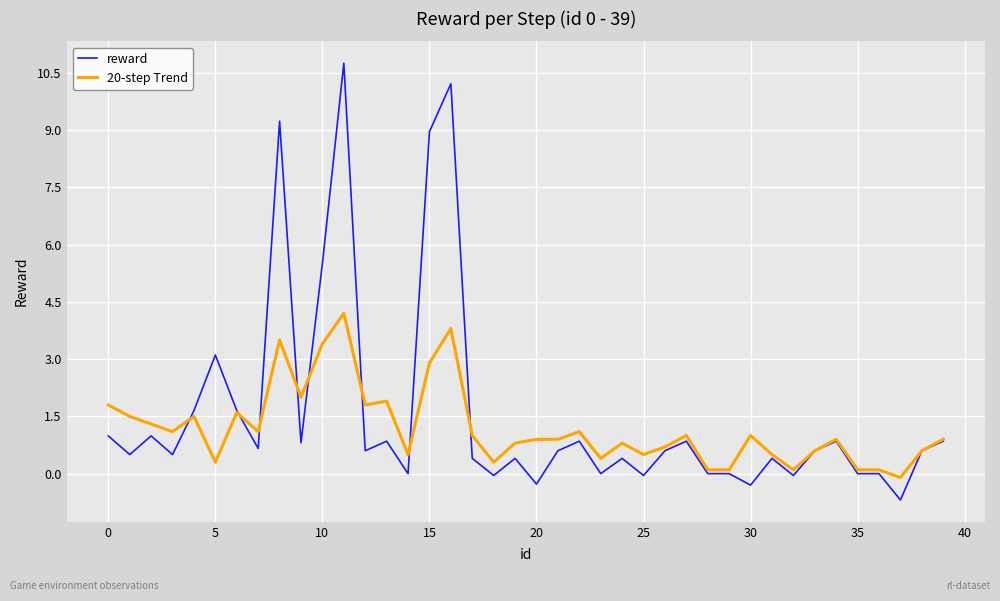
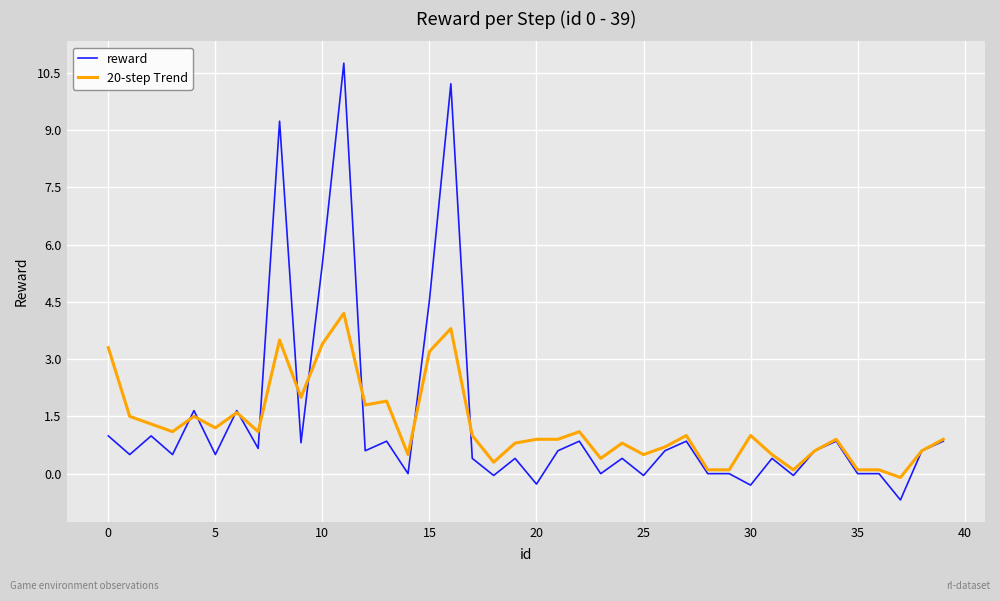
20-step Trend, 0: 1.8 -> 3.3
reward, 5: 3.1 -> 0.5
20-step Trend, 5: 0.3 -> 1.2
reward, 15: 9.0 -> 4.5
20-step Trend, 15: 2.9 -> 3.2
